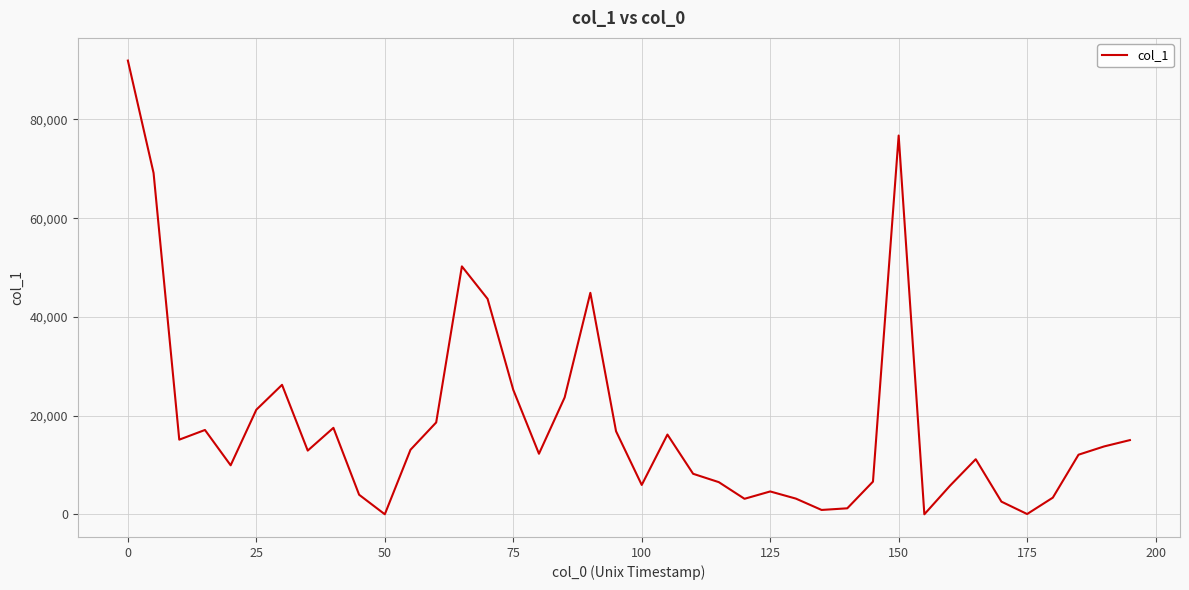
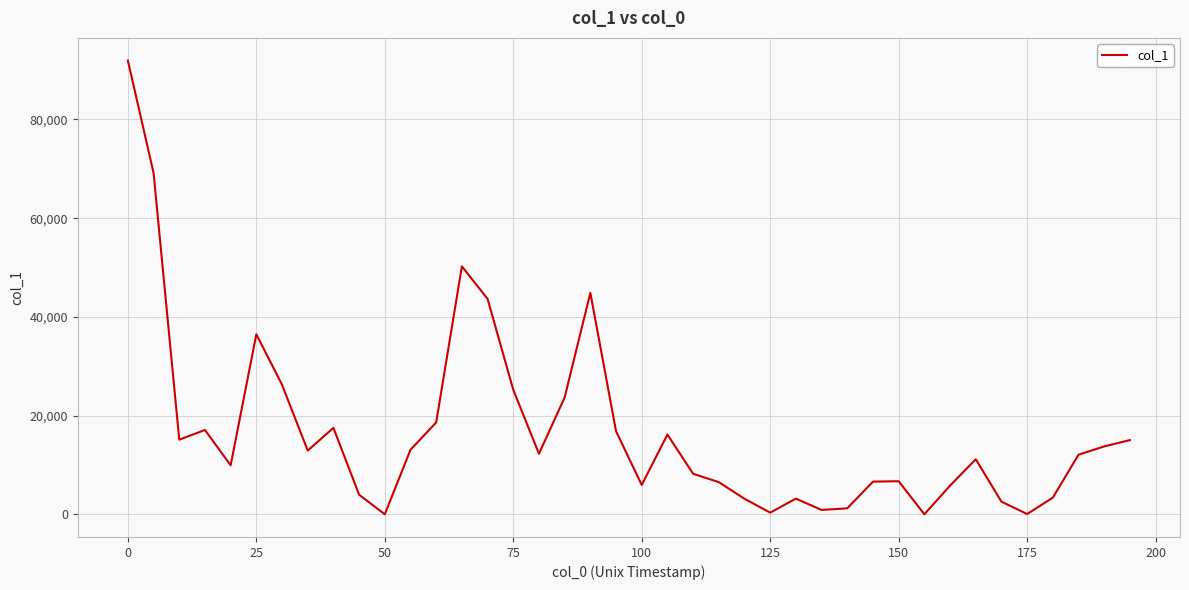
25: 21,000 -> 36,000
125: 5,000 -> 0
150: 77,000 -> 7,000
